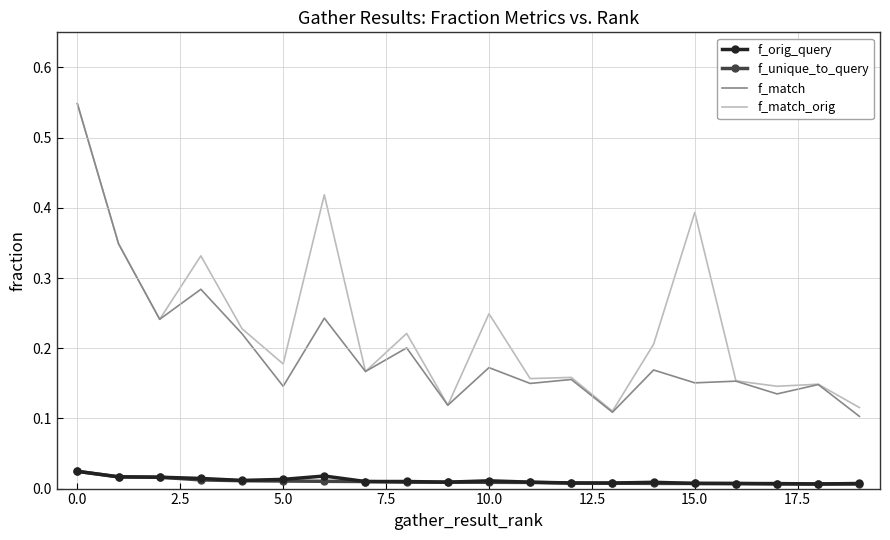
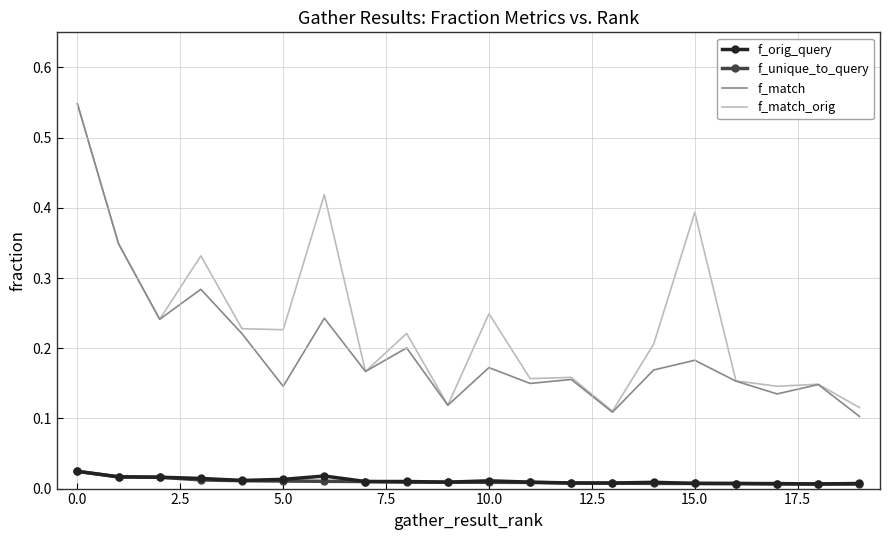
f_match_orig, 5.0: 0.18 -> 0.23
f_match, 15.0: 0.15 -> 0.18
